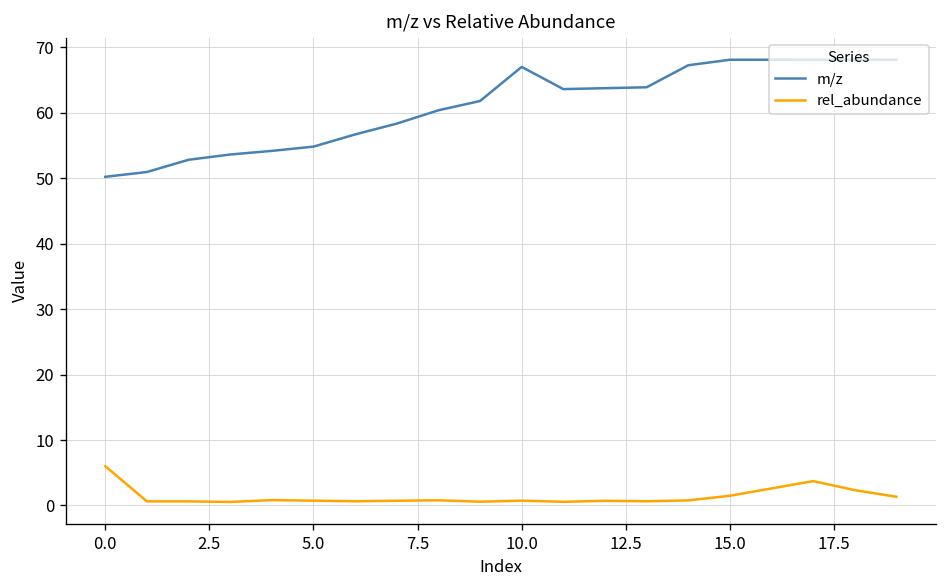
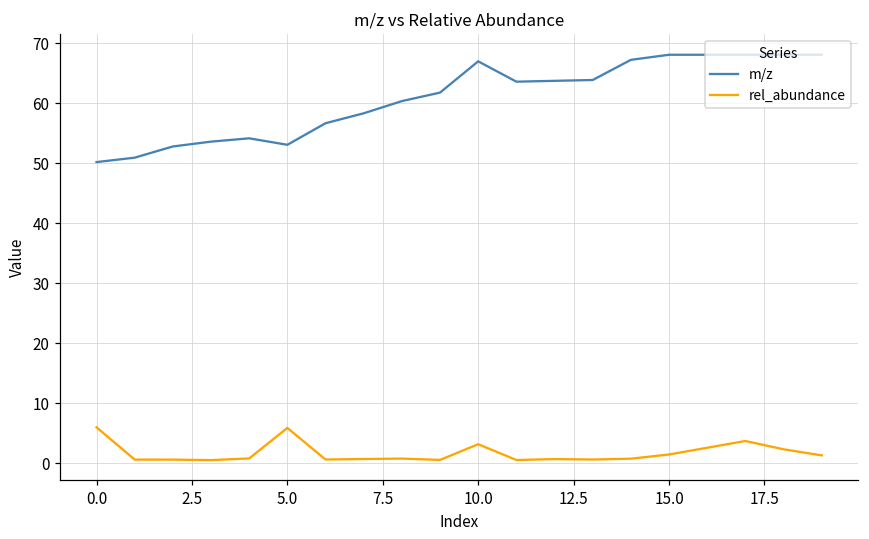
m/z, 5.0: 55 -> 53
rel_abundance, 5.0: 1 -> 6
rel_abundance, 10.0: 1 -> 3
